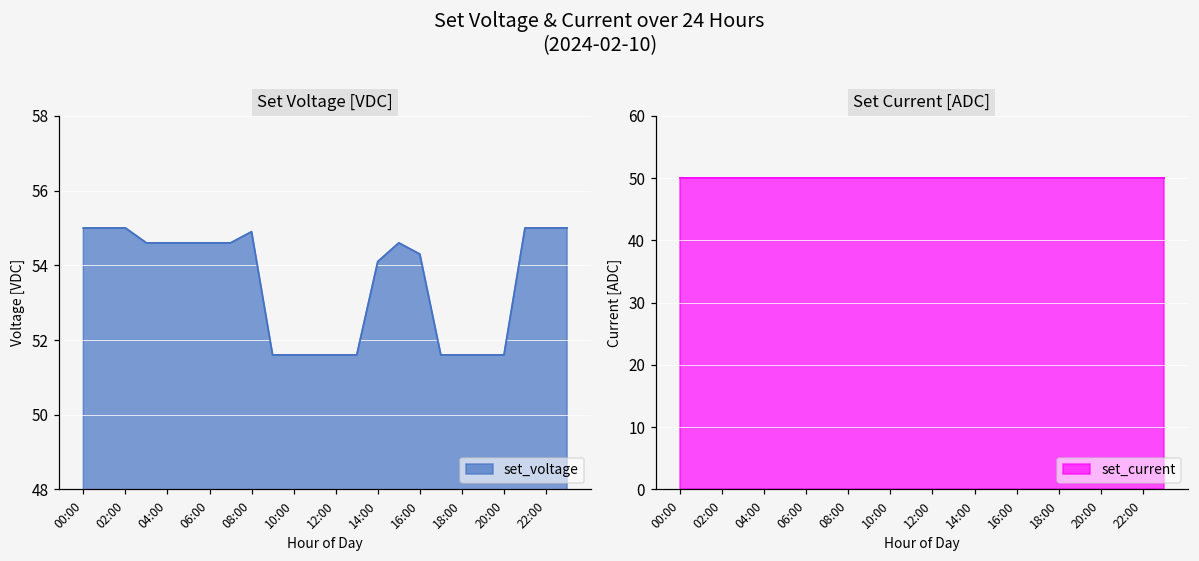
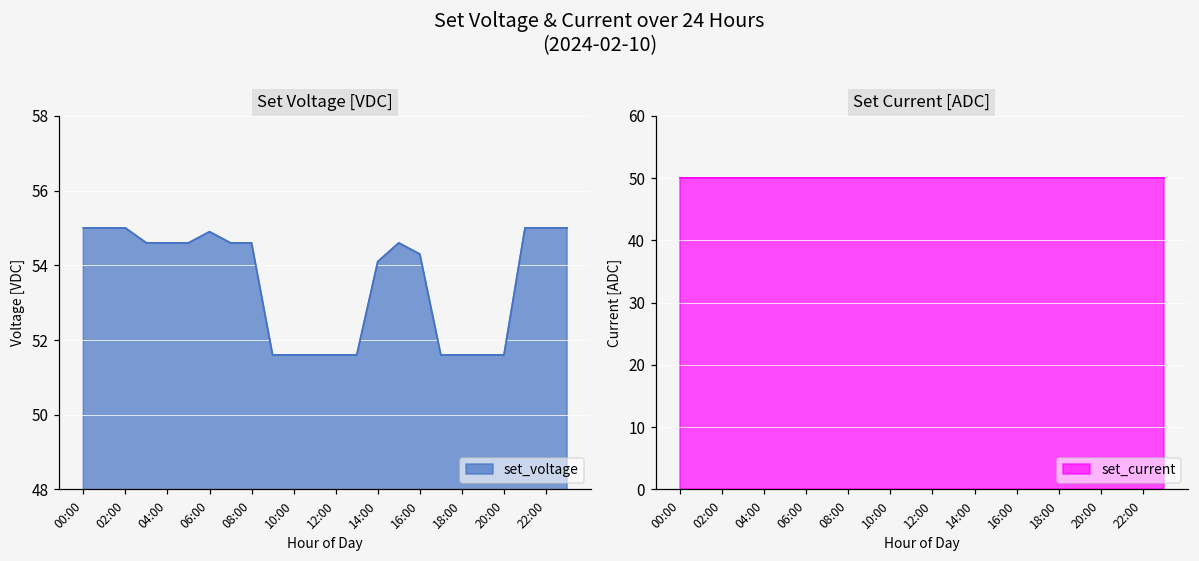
Set Voltage [VDC], 06:00: 54.6 -> 54.9
Set Voltage [VDC], 08:00: 54.9 -> 54.6
